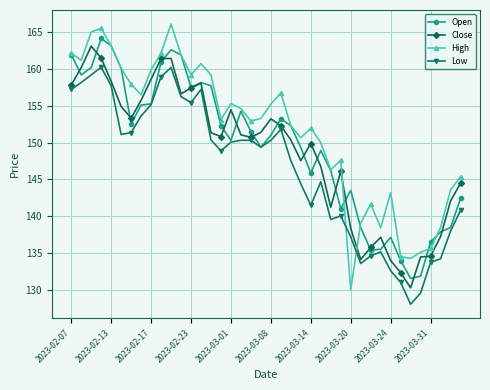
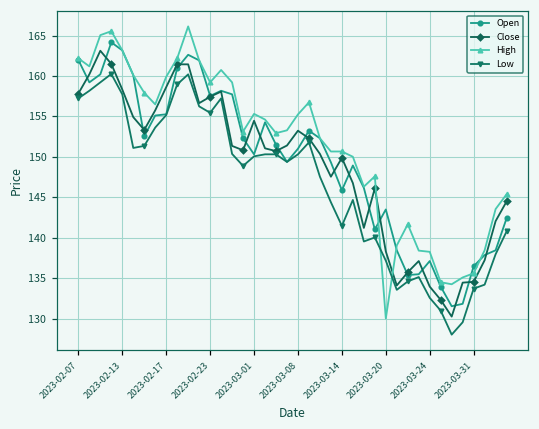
High, 2023-03-14: 152 -> 151
High, 2023-03-24: 143 -> 138
